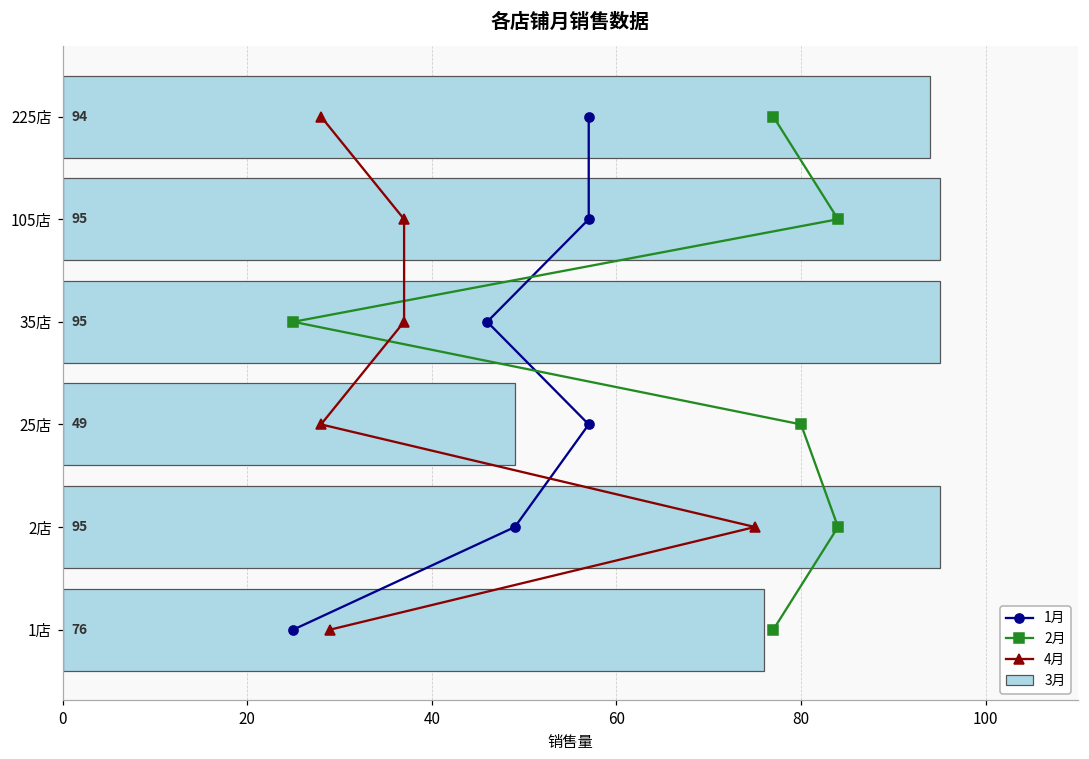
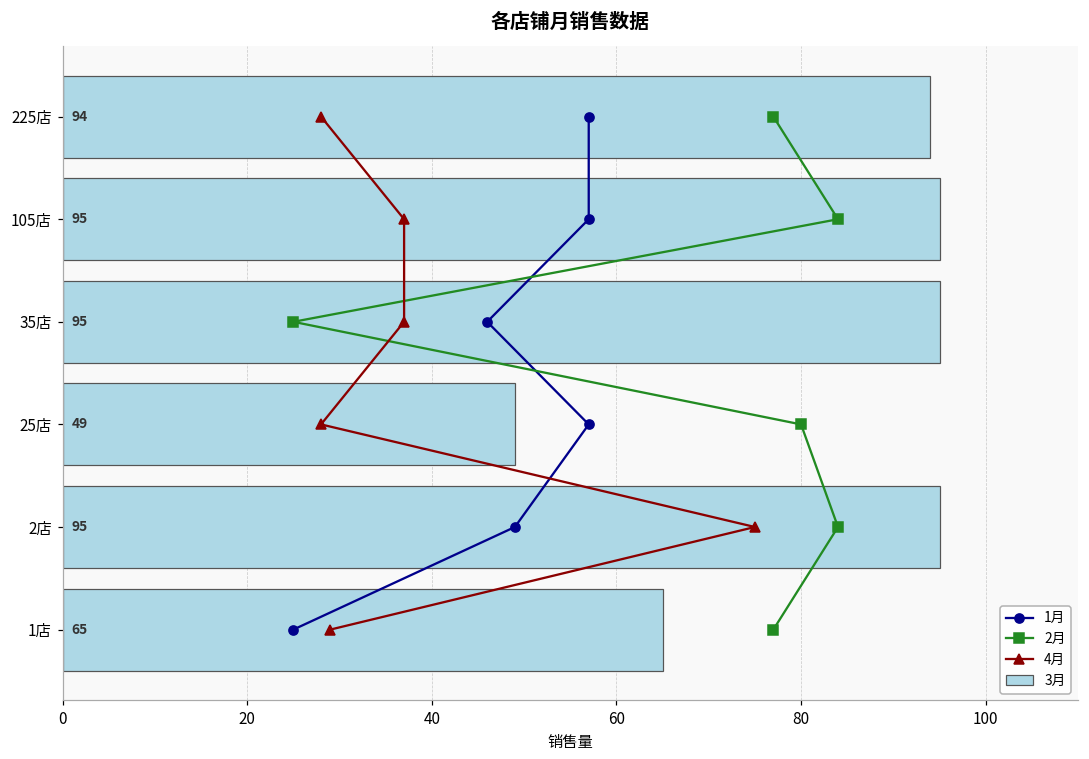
3月, 1店: 76 -> 65
